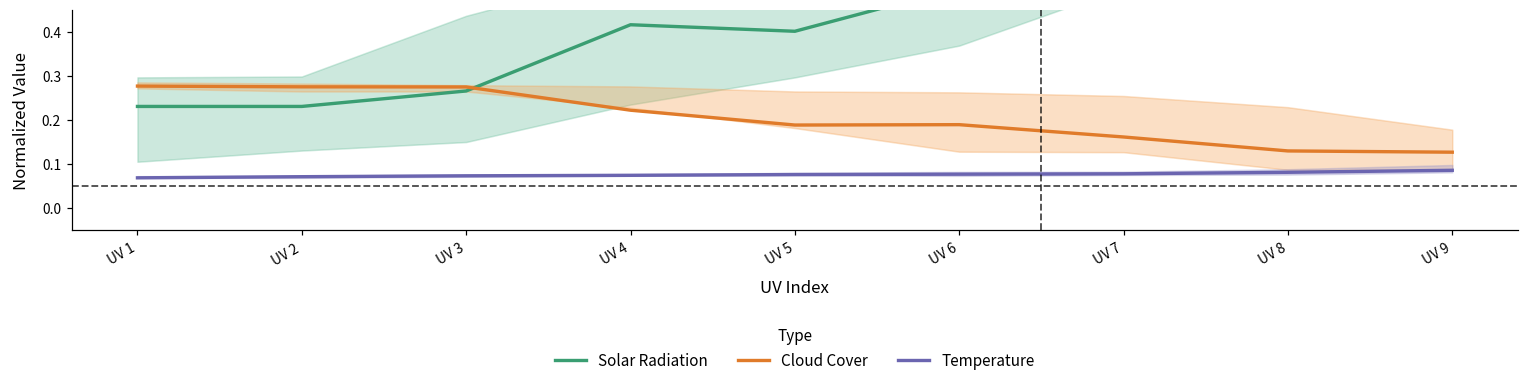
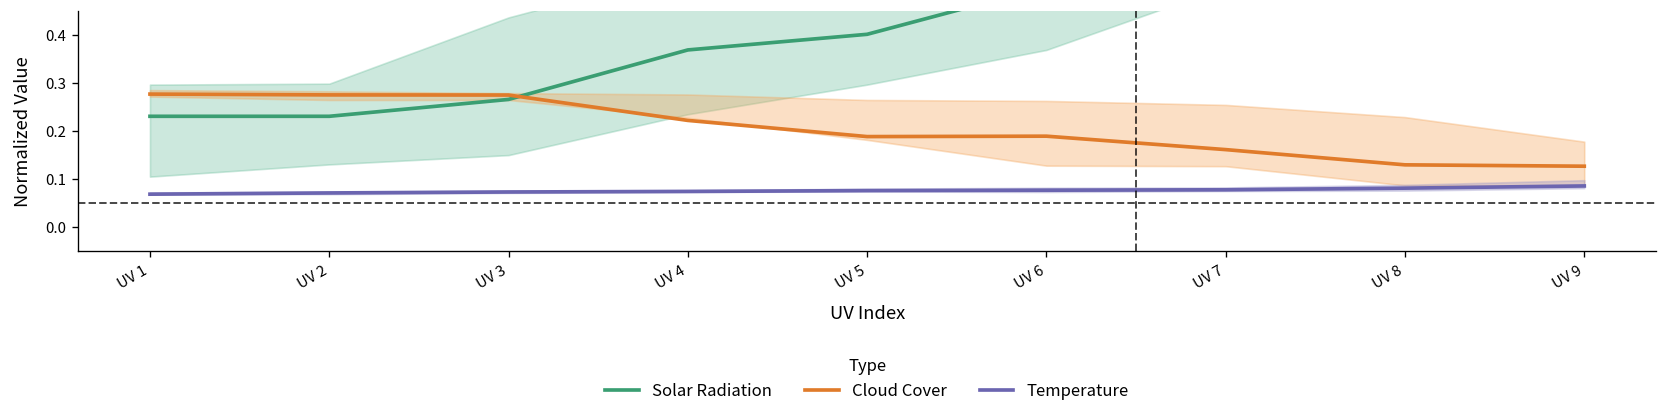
Solar Radiation, UV 4: 0.42 -> 0.37
